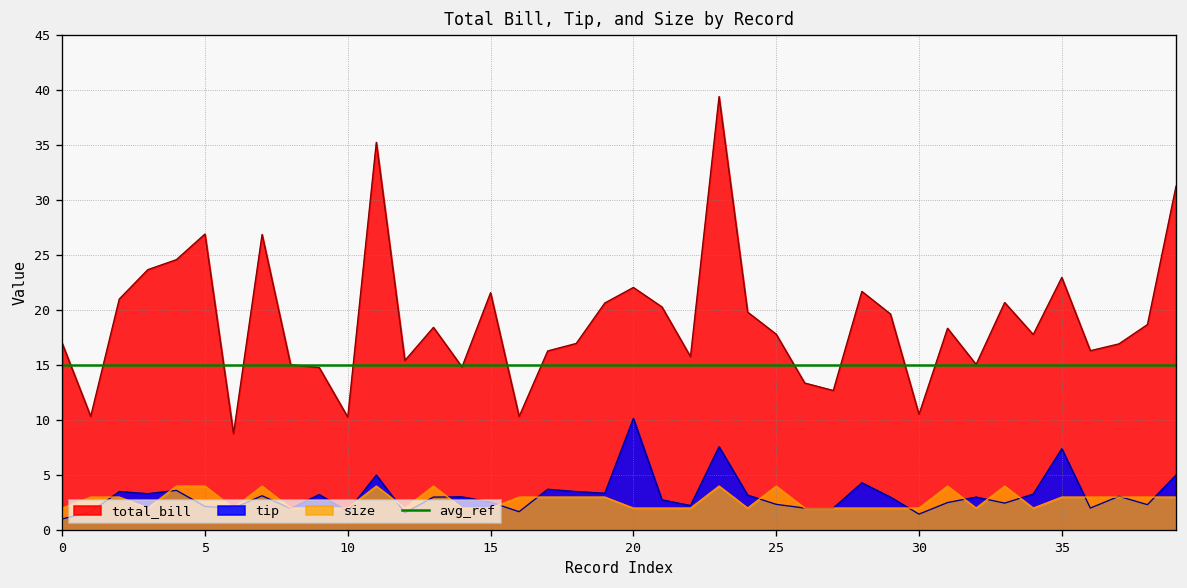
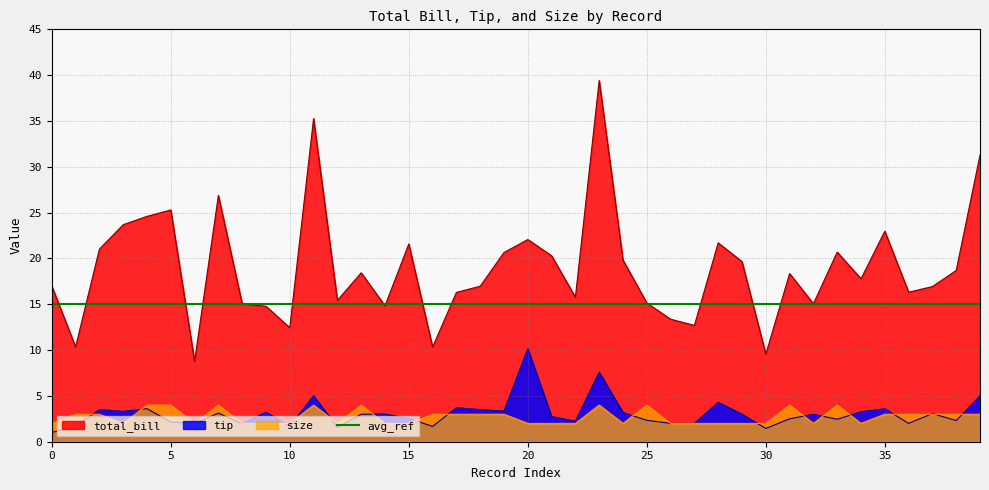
total_bill, 5: 27 -> 25
total_bill, 10: 10 -> 12
total_bill, 25: 18 -> 15
total_bill, 30: 11 -> 10
tip, 35: 7 -> 4
